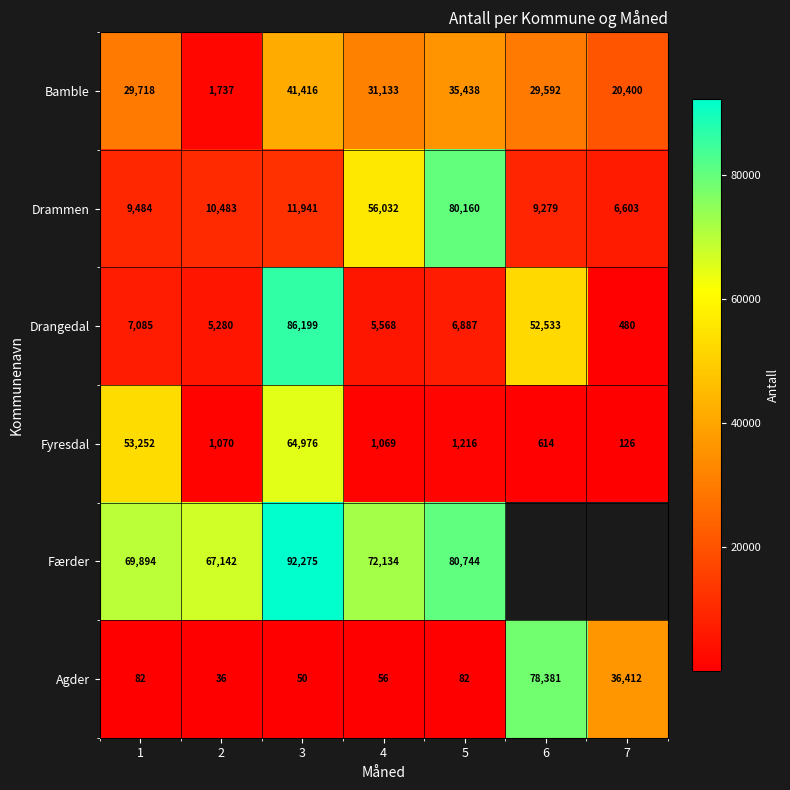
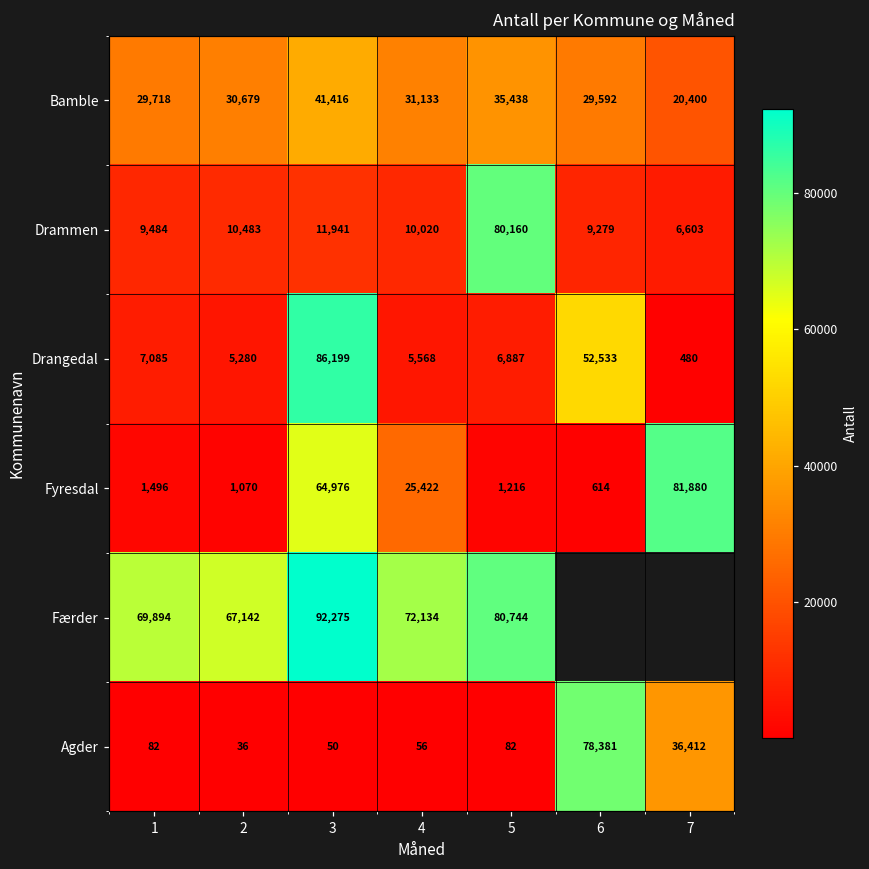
Bamble, 2: 1,737 -> 30,679
Drammen, 4: 56,032 -> 10,020
Fyresdal, 1: 53,252 -> 1,496
Fyresdal, 4: 1,069 -> 25,422
Fyresdal, 7: 126 -> 81,880
